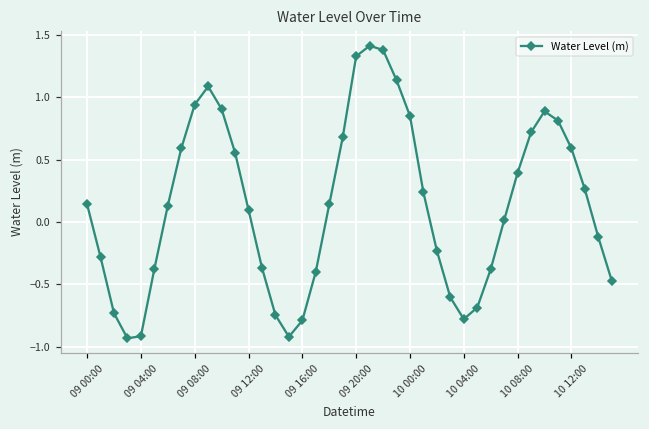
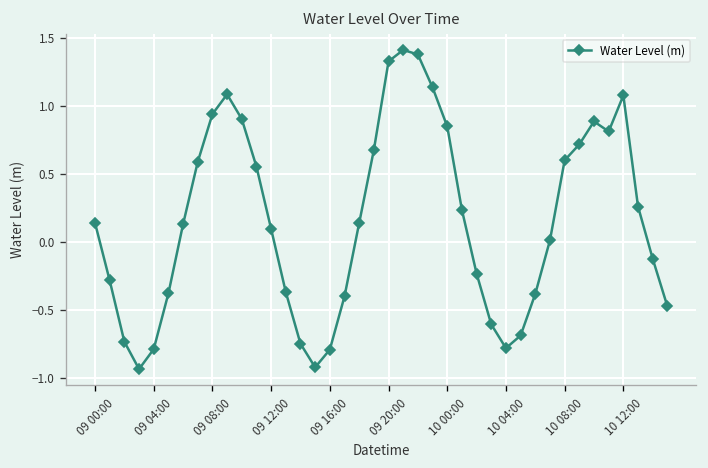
09 04:00: -0.92 -> -0.79
10 08:00: 0.39 -> 0.60
10 12:00: 0.59 -> 1.08
